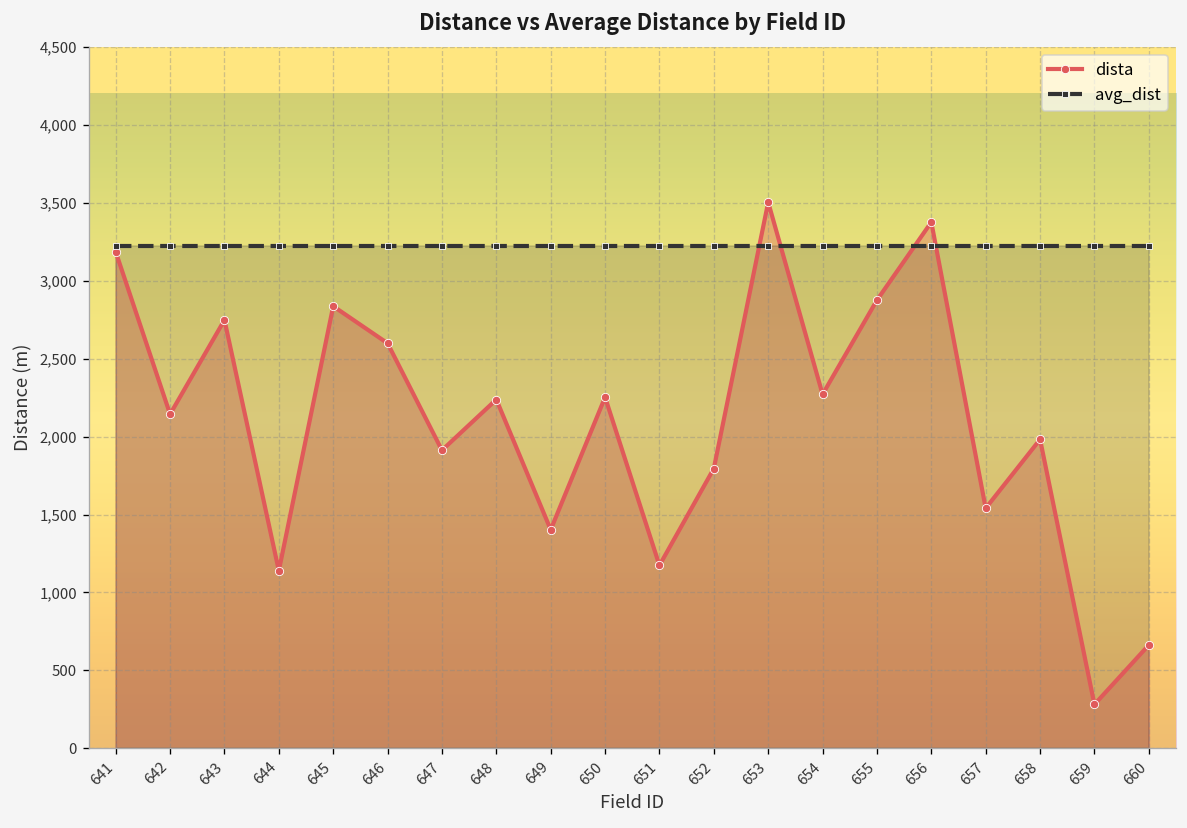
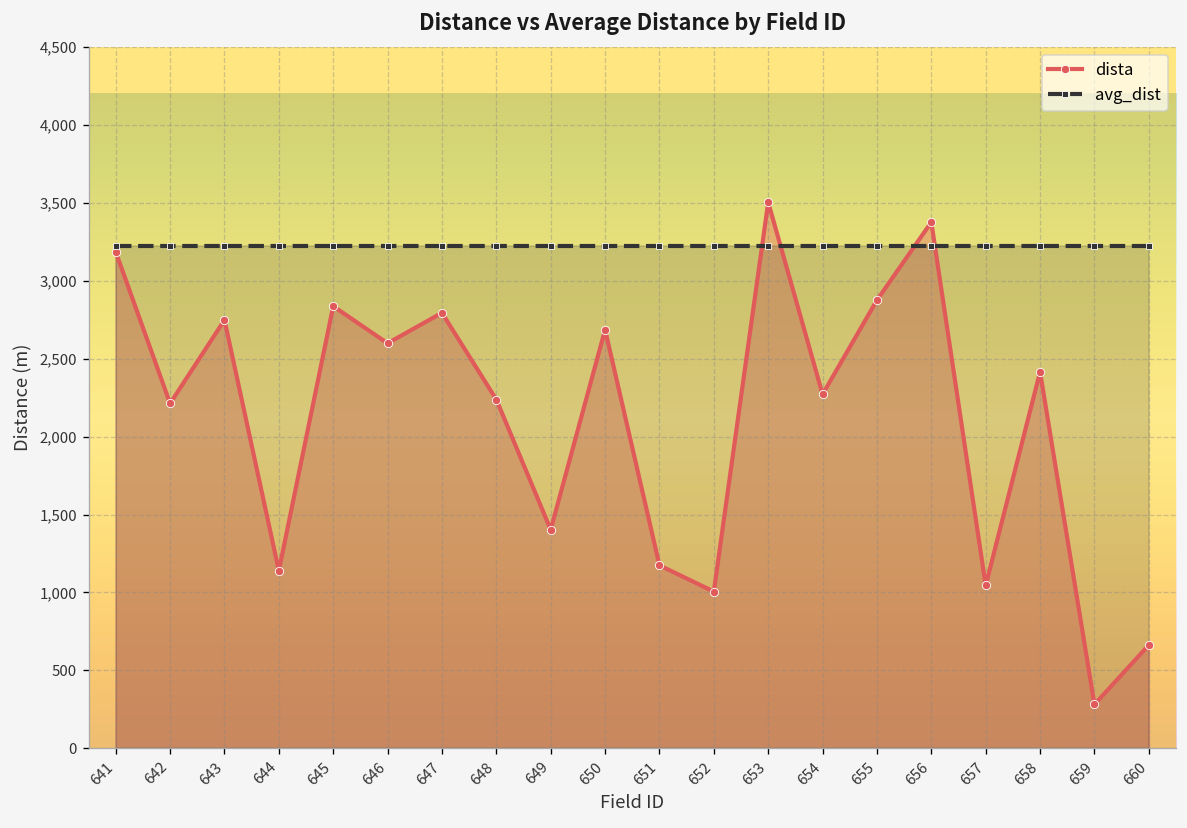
dista, 642: 2,140 -> 2,210
dista, 647: 1,910 -> 2,790
dista, 650: 2,250 -> 2,690
dista, 652: 1,790 -> 1,010
dista, 657: 1,540 -> 1,050
dista, 658: 1,980 -> 2,410
